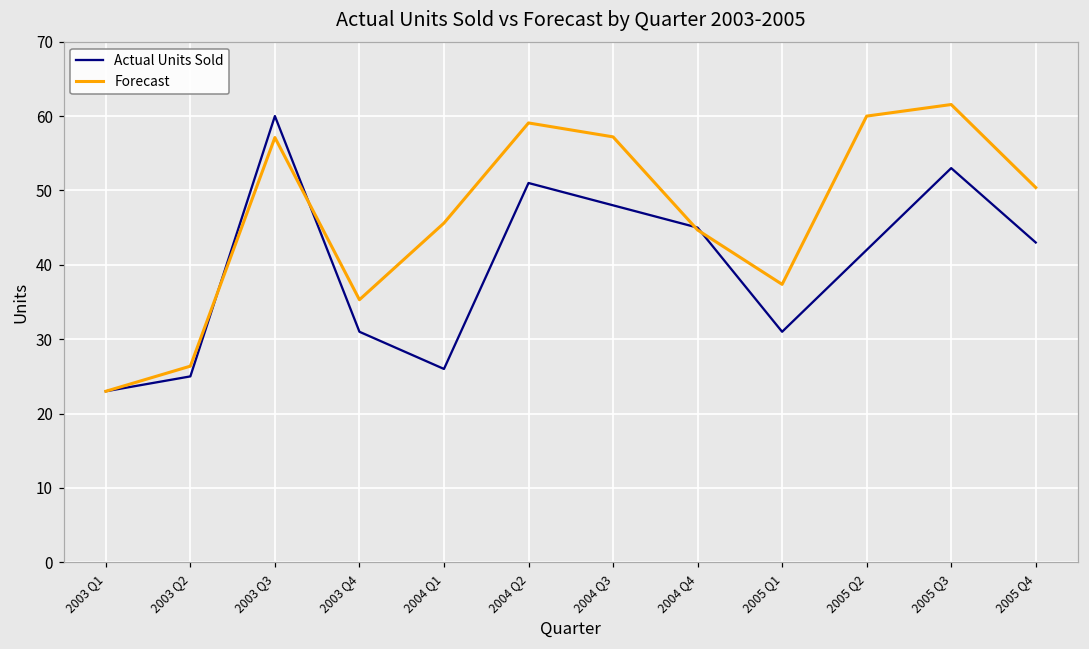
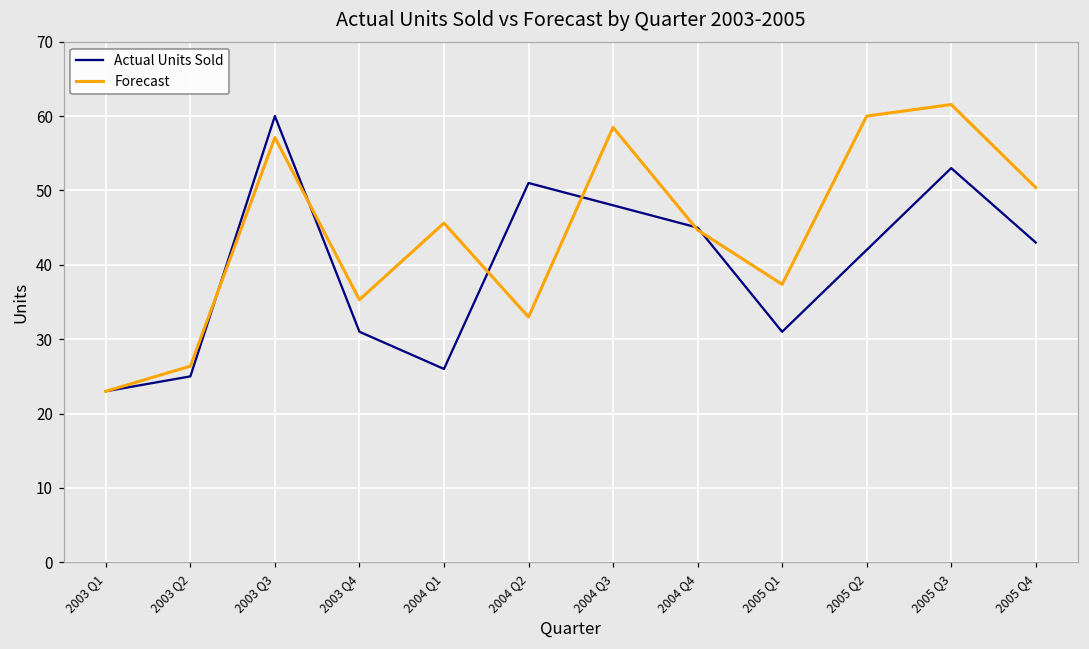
Forecast, 2004 Q2: 59 -> 33
Forecast, 2004 Q3: 57 -> 58
